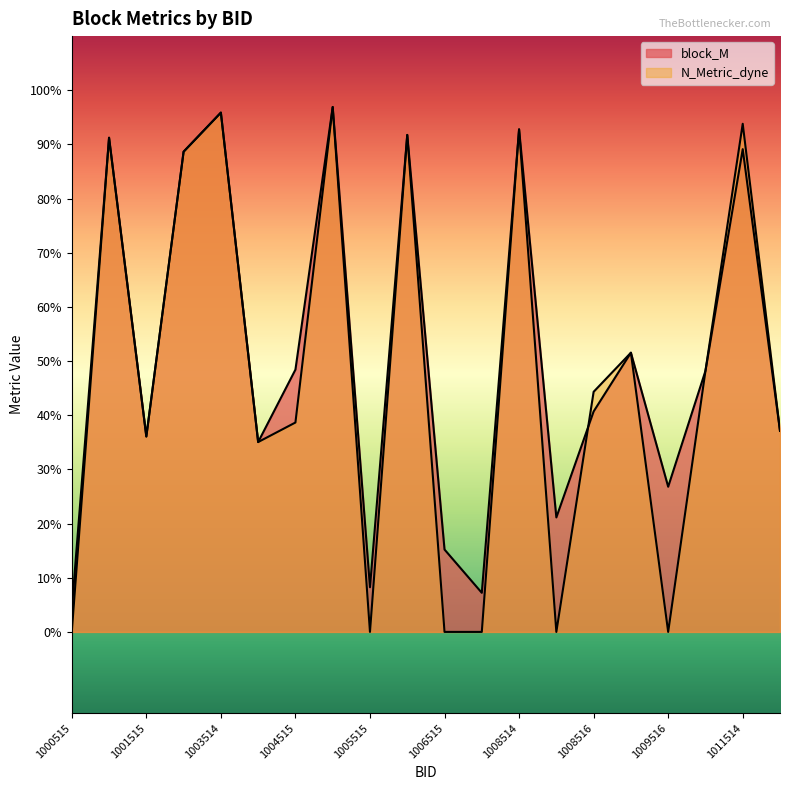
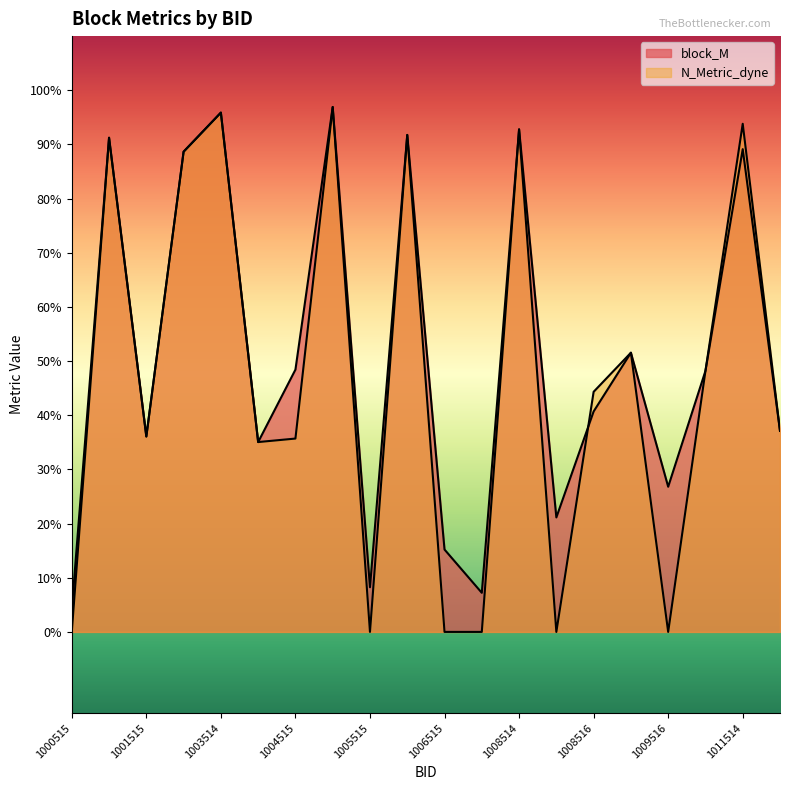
N_Metric_dyne, 1004515: 39% -> 36%
